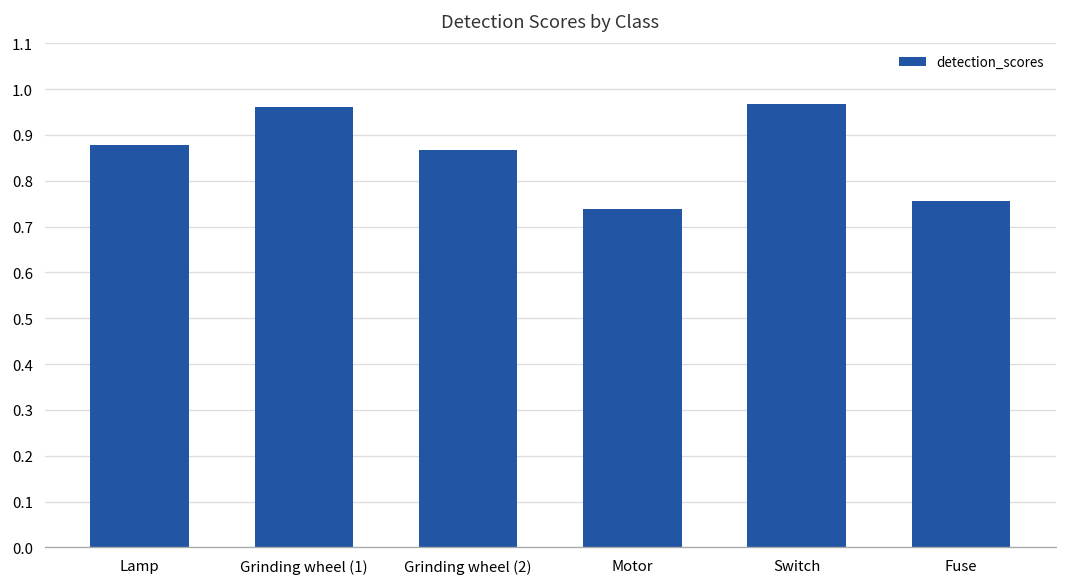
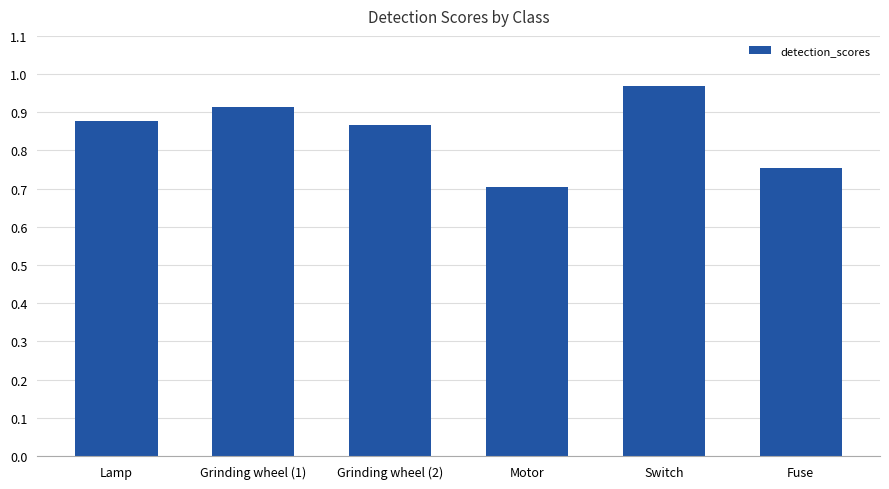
Grinding wheel (1): 0.96 -> 0.91
Motor: 0.74 -> 0.71
